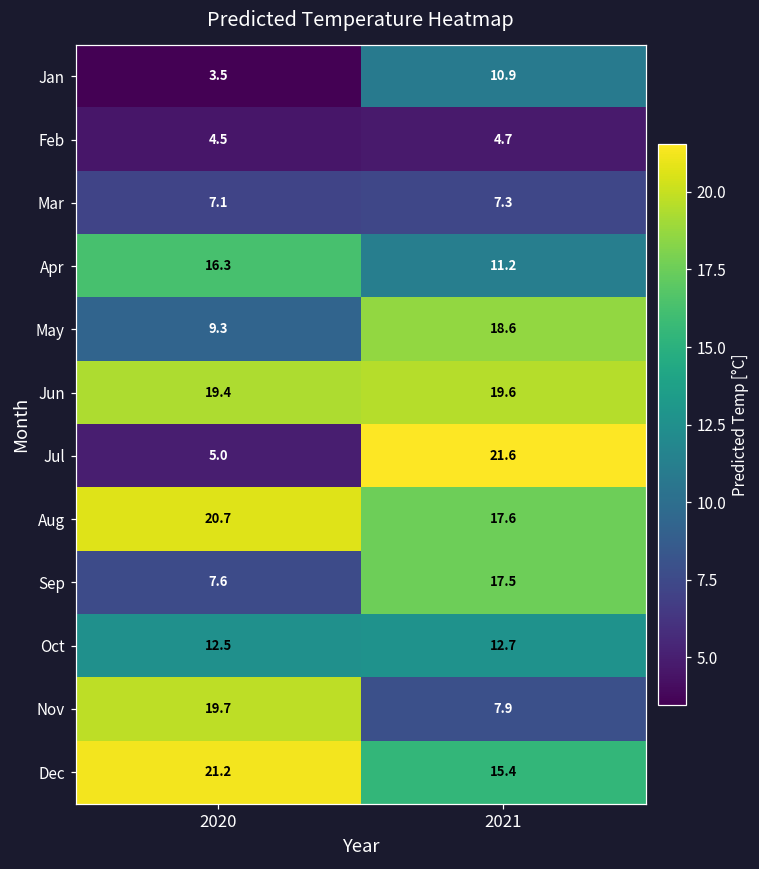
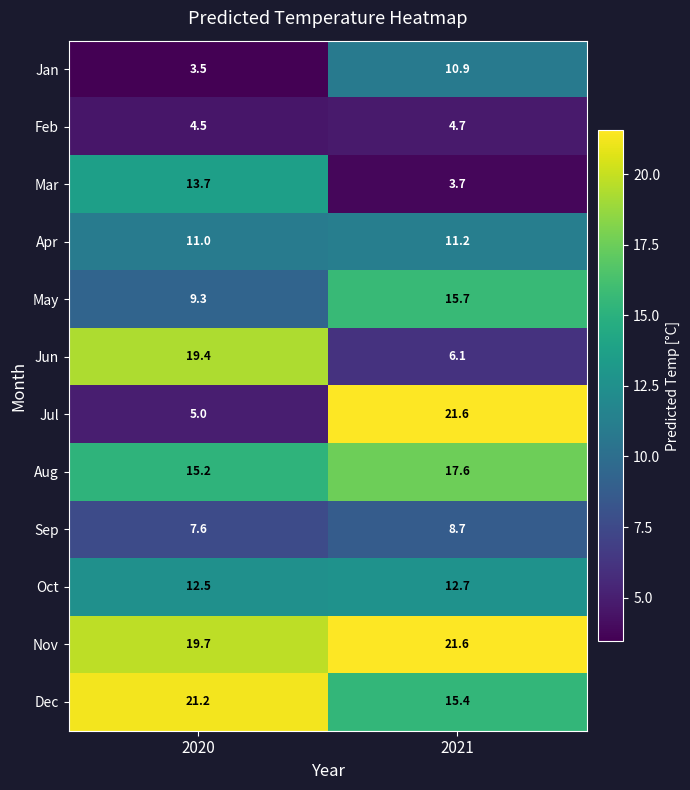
Mar, 2020: 7.1 -> 13.7
Mar, 2021: 7.3 -> 3.7
Apr, 2020: 16.3 -> 11.0
May, 2021: 18.6 -> 15.7
Jun, 2021: 19.6 -> 6.1
Aug, 2020: 20.7 -> 15.2
Sep, 2021: 17.5 -> 8.7
Nov, 2021: 7.9 -> 21.6
